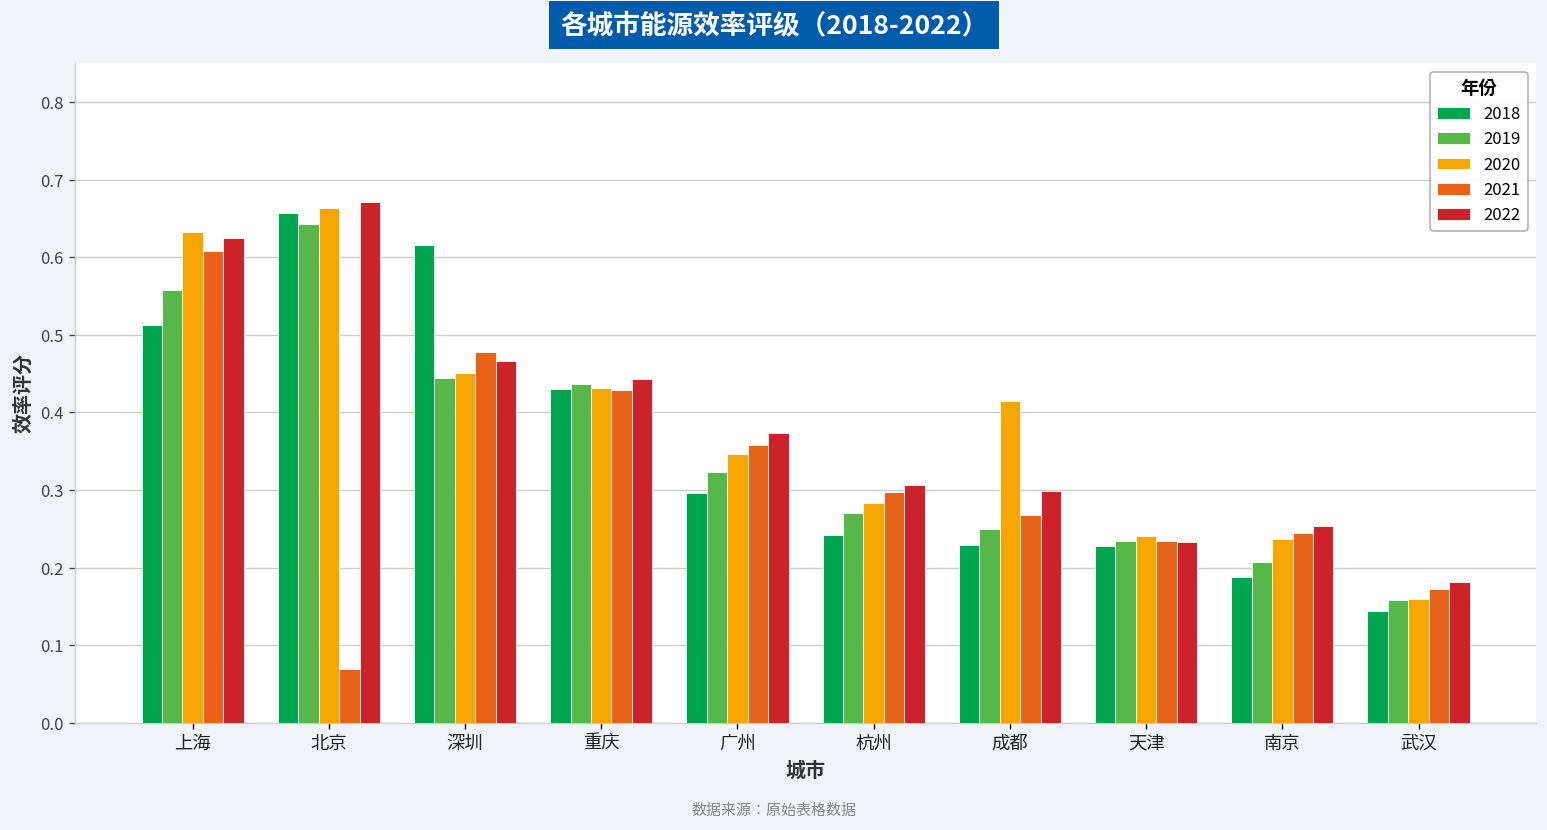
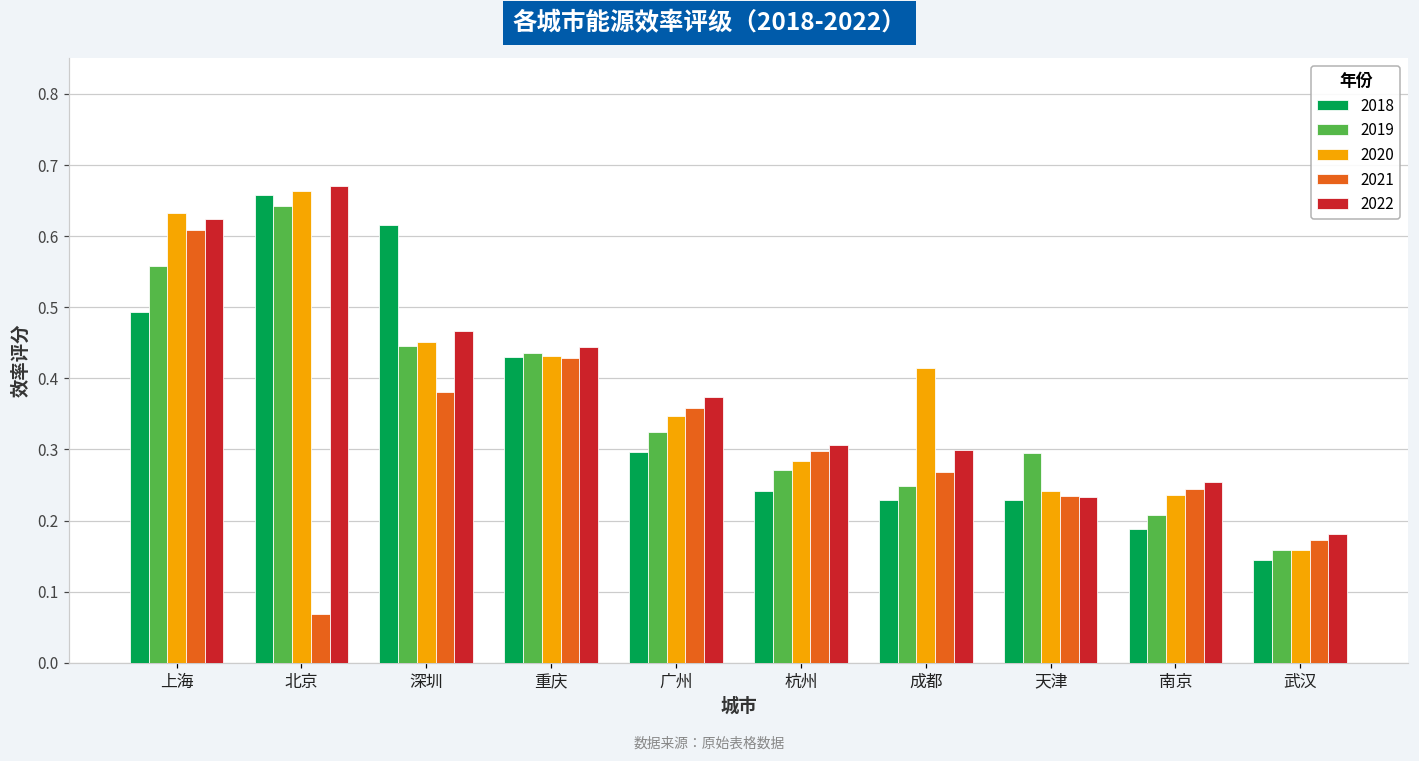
2018, 上海: 0.51 -> 0.49
2021, 深圳: 0.48 -> 0.38
2019, 天津: 0.23 -> 0.30
